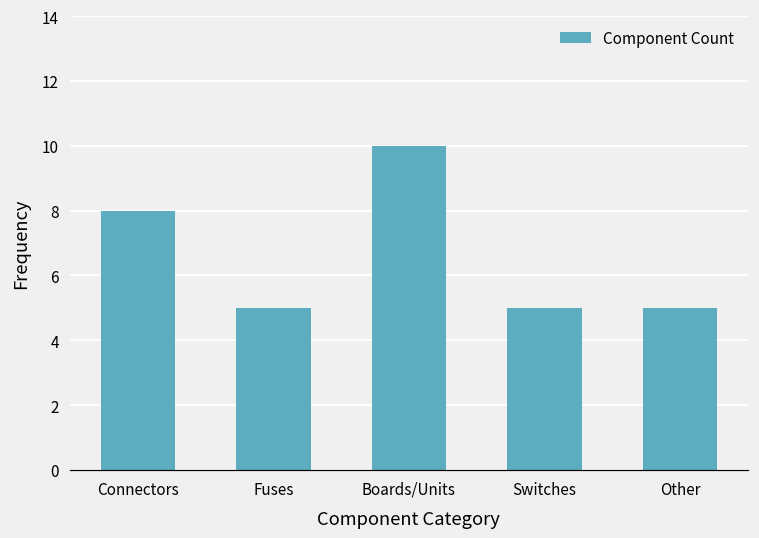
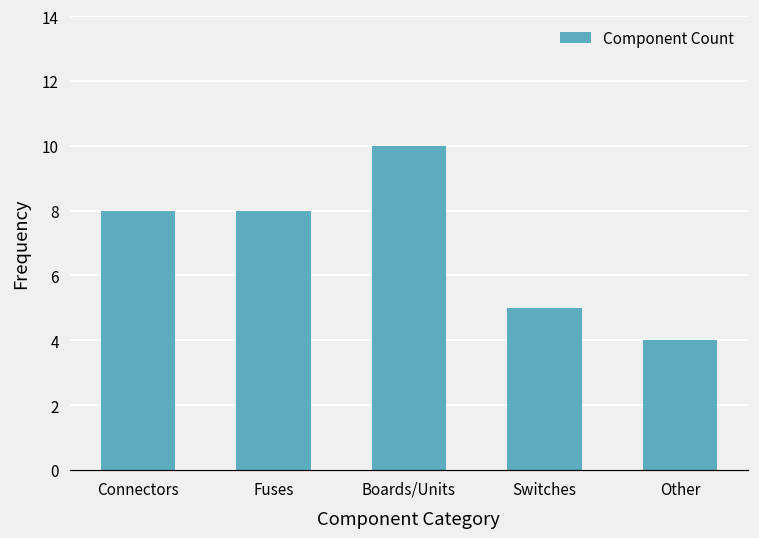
Fuses: 5 -> 8
Other: 5 -> 4
